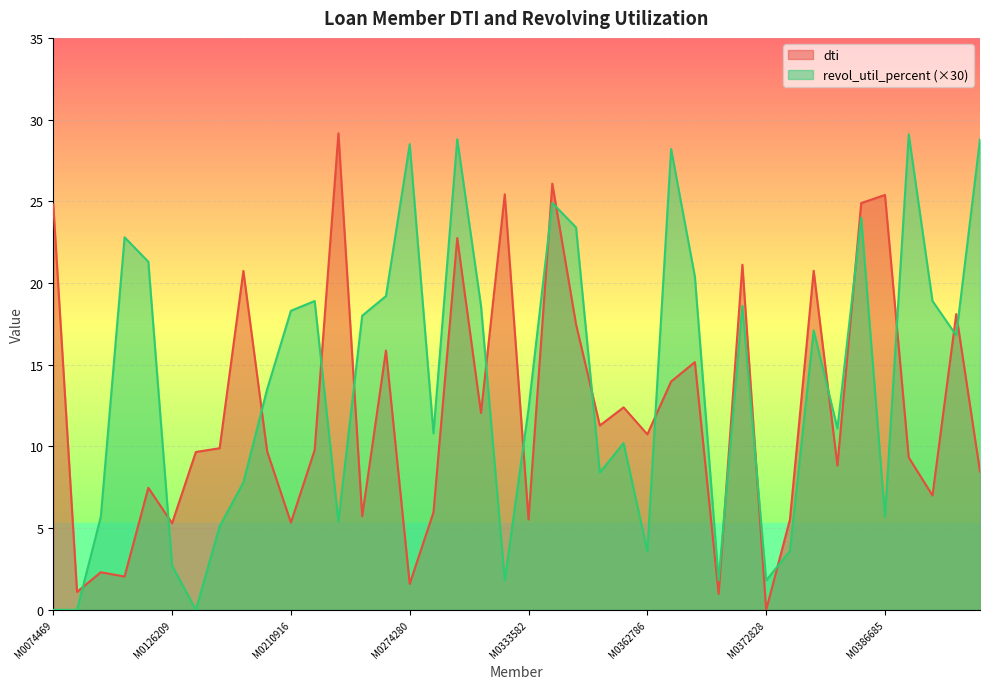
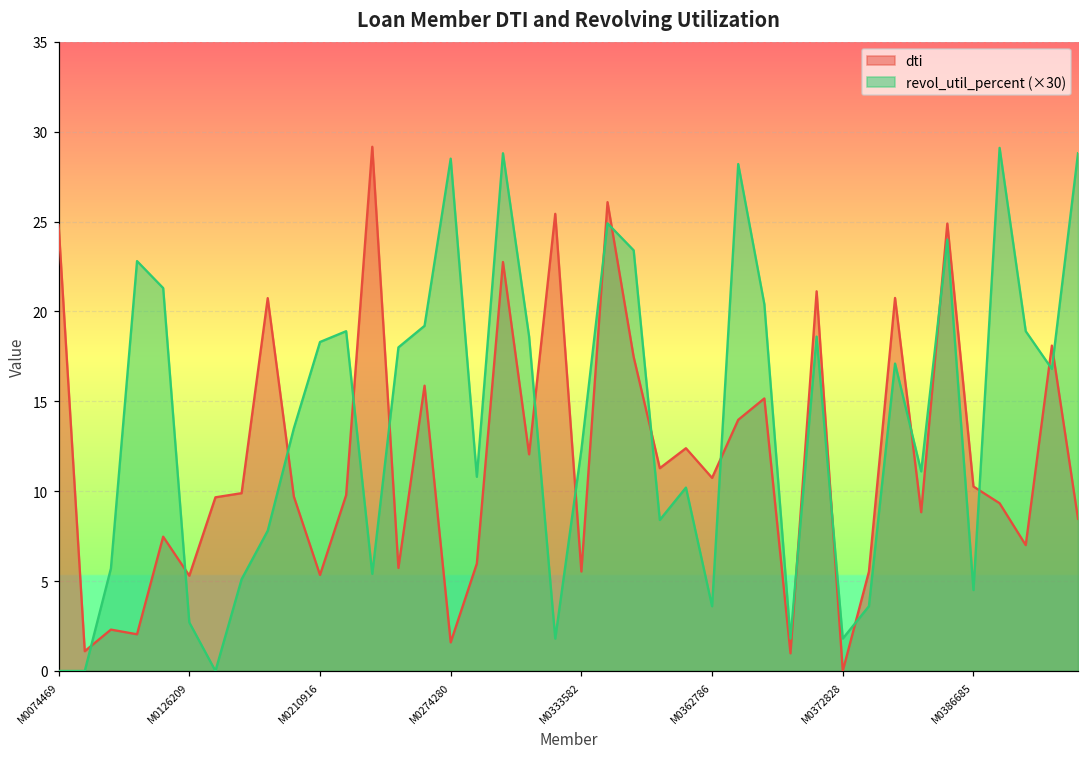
dti, M0386685: 25.4 -> 10.3
revol_util_percent (×30), M0386685: 5.7 -> 4.5
